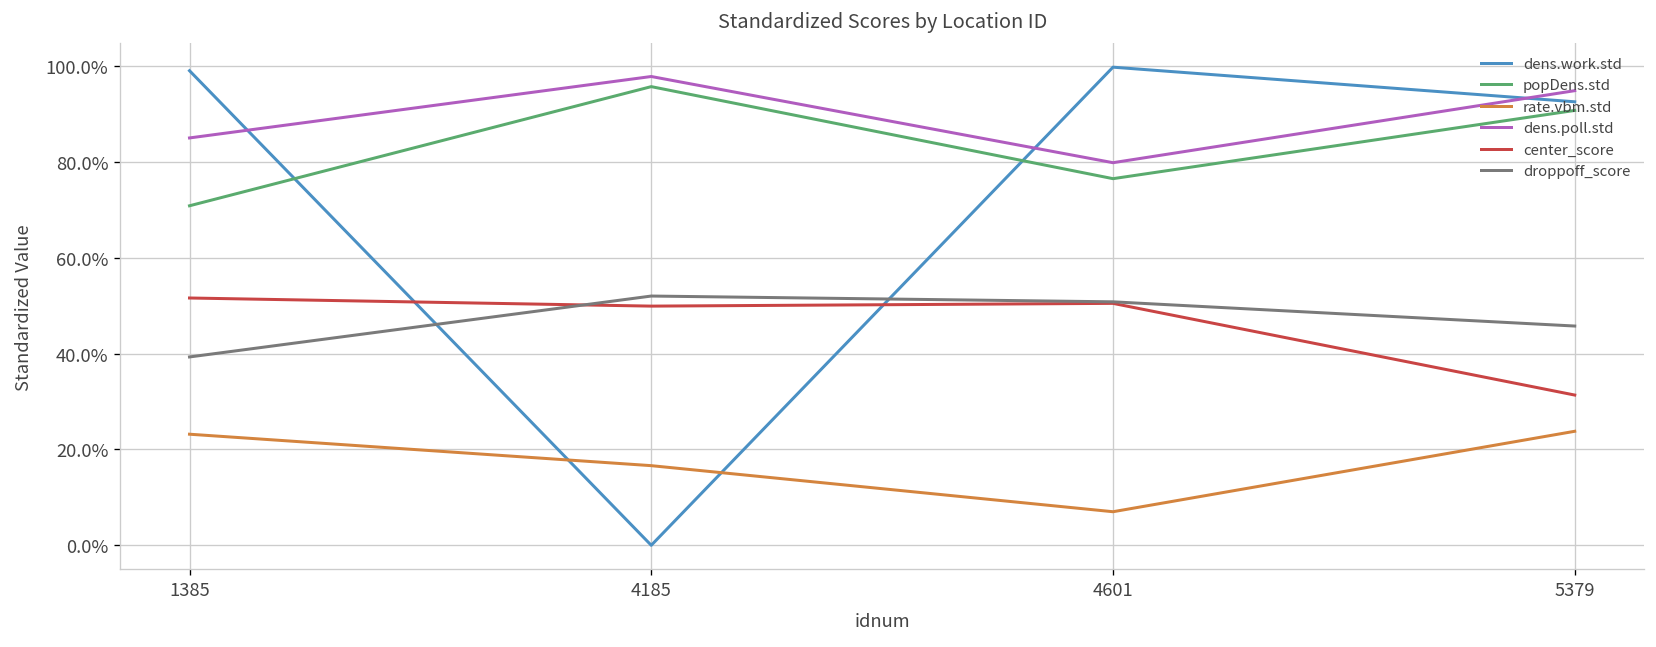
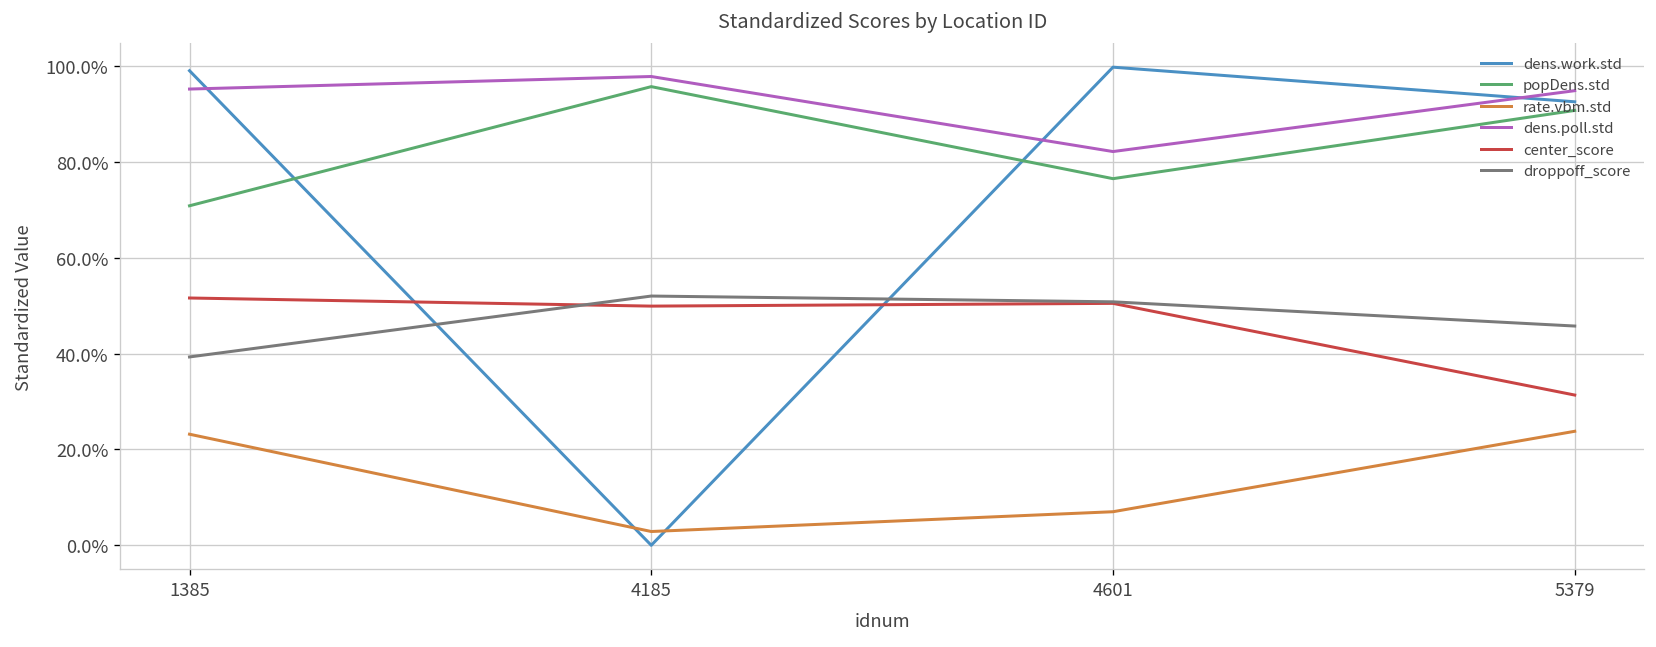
dens.poll.std, 1385: 85% -> 95%
rate.vbm.std, 4185: 17% -> 3%
dens.poll.std, 4601: 80% -> 82%
